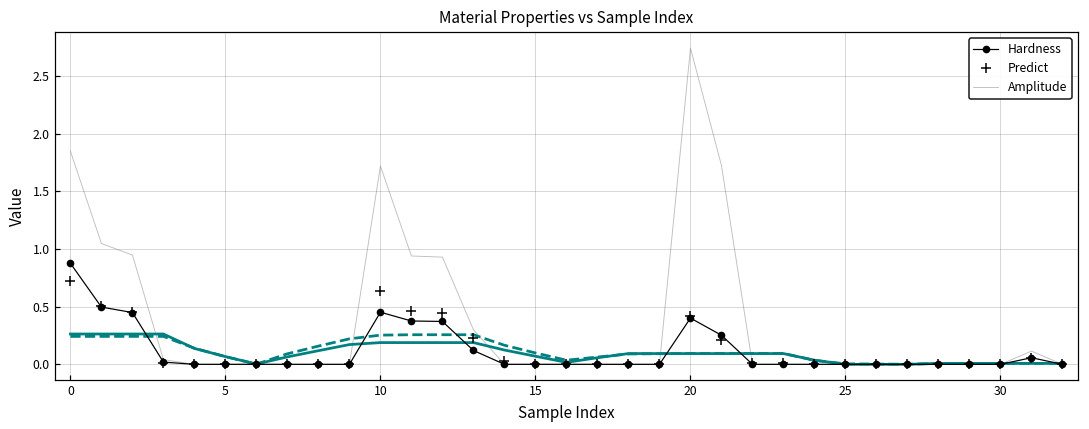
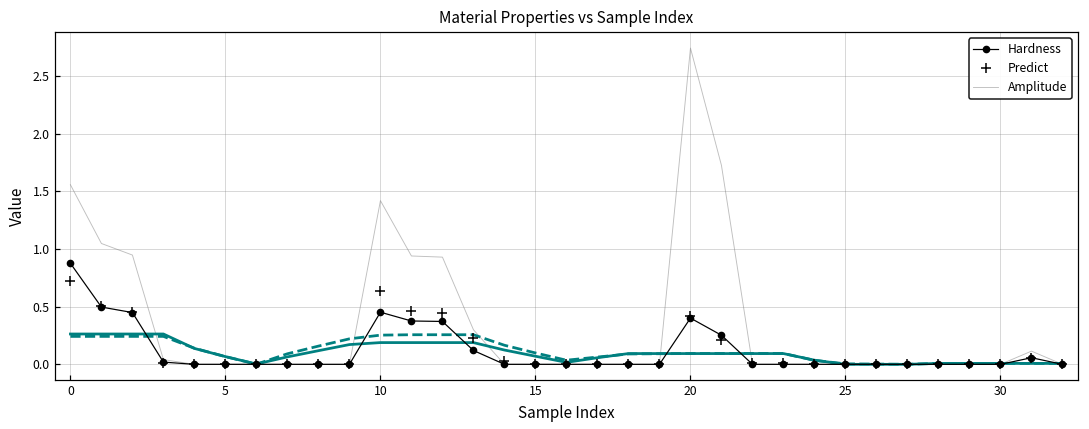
Amplitude, 0: 1.85 -> 1.56
Amplitude, 10: 1.72 -> 1.42
